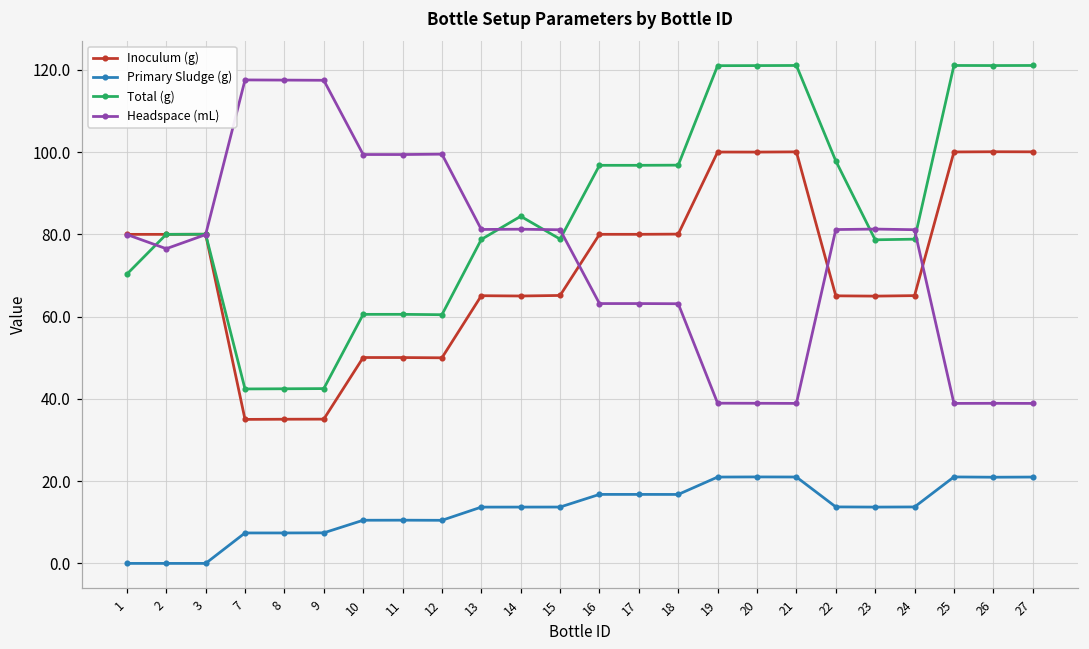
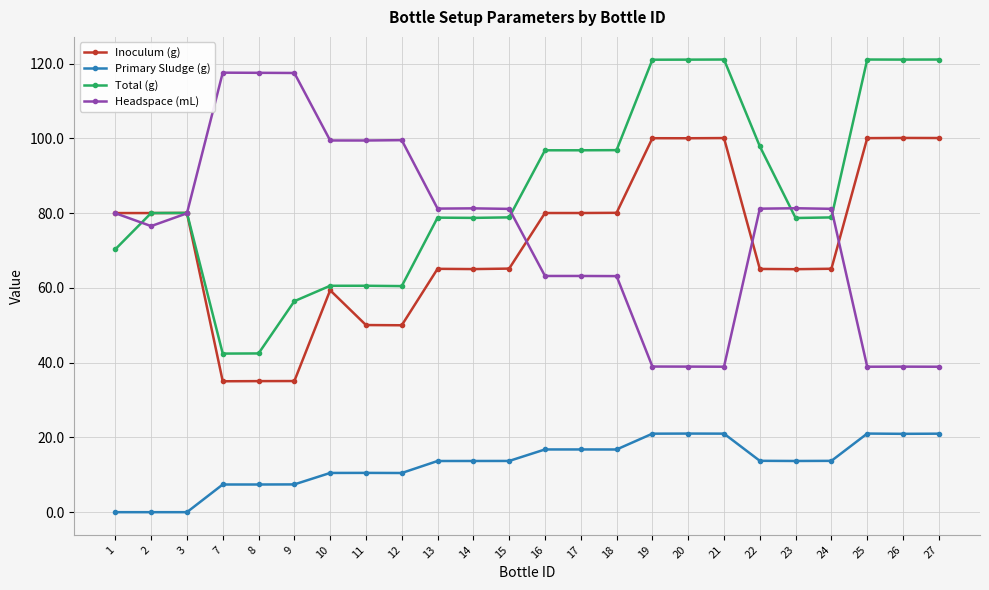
Total (g), 9: 43 -> 56
Inoculum (g), 10: 50 -> 59
Total (g), 14: 84 -> 79
